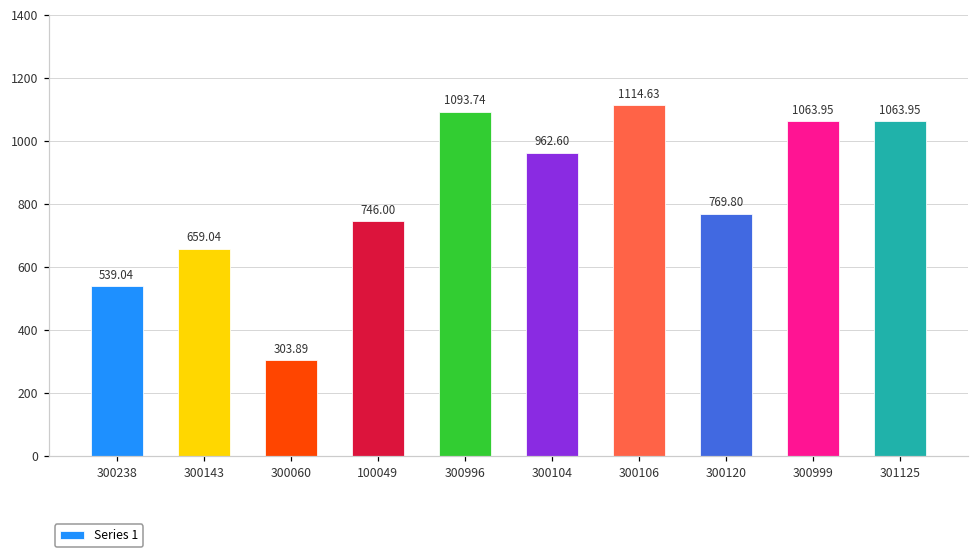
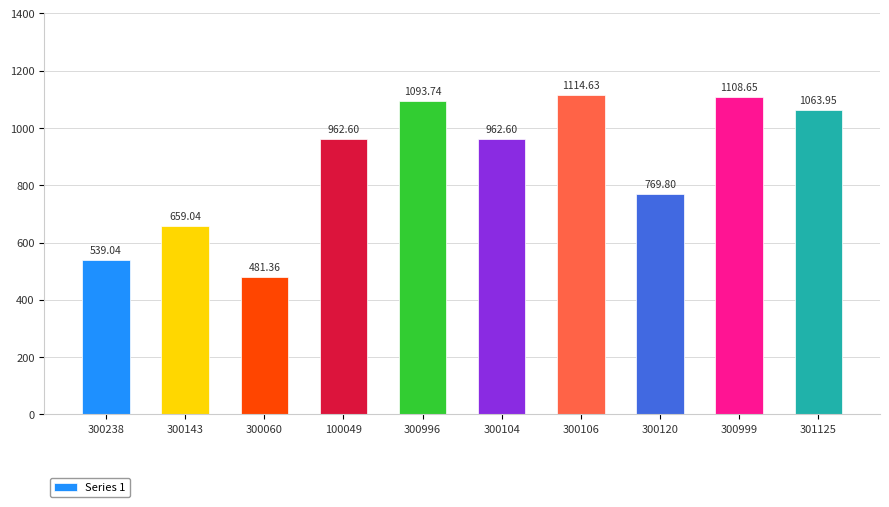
300060: 303.89 -> 481.36
100049: 746.00 -> 962.60
300999: 1063.95 -> 1108.65
